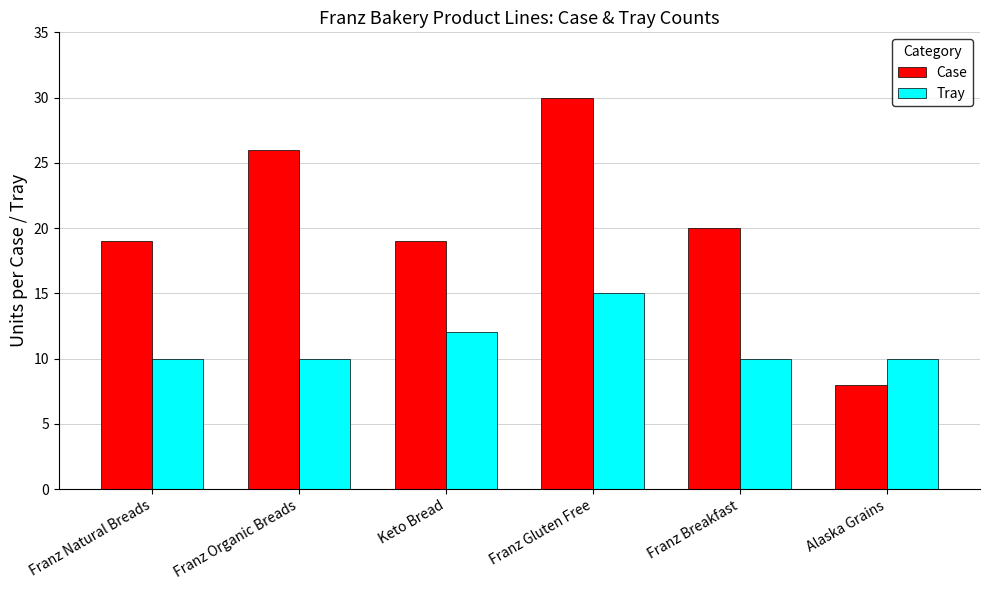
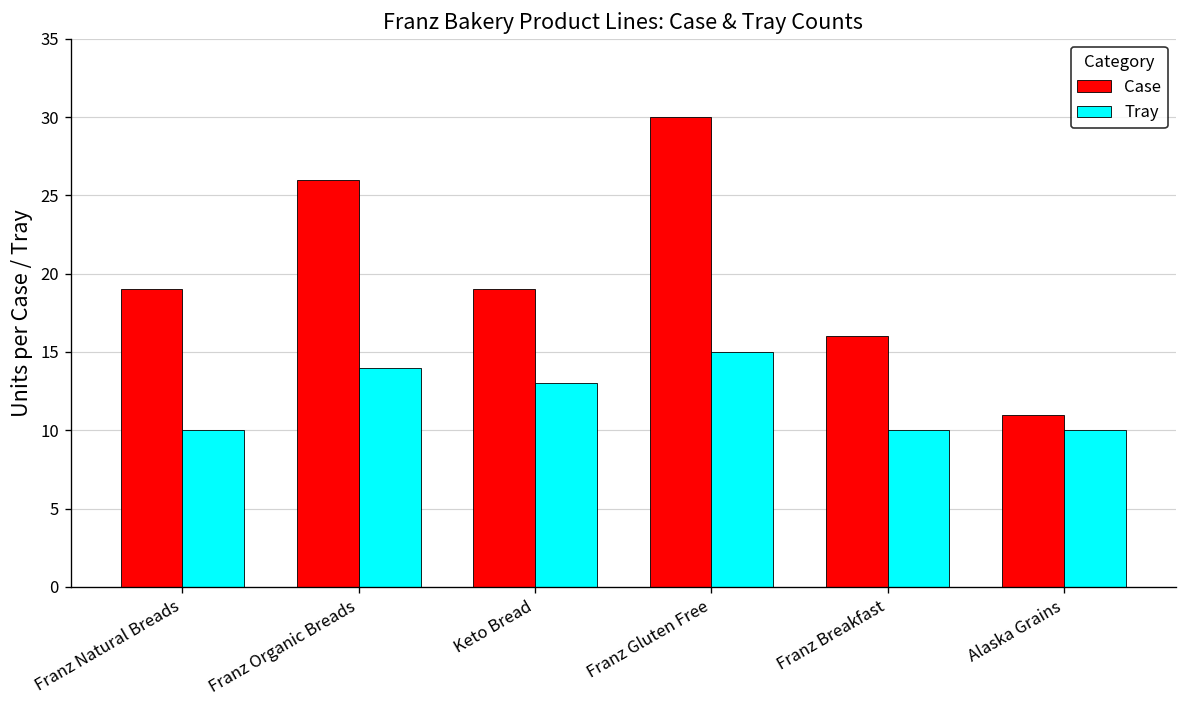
Tray, Franz Organic Breads: 10 -> 14
Tray, Keto Bread: 12 -> 13
Case, Franz Breakfast: 20 -> 16
Case, Alaska Grains: 8 -> 11
